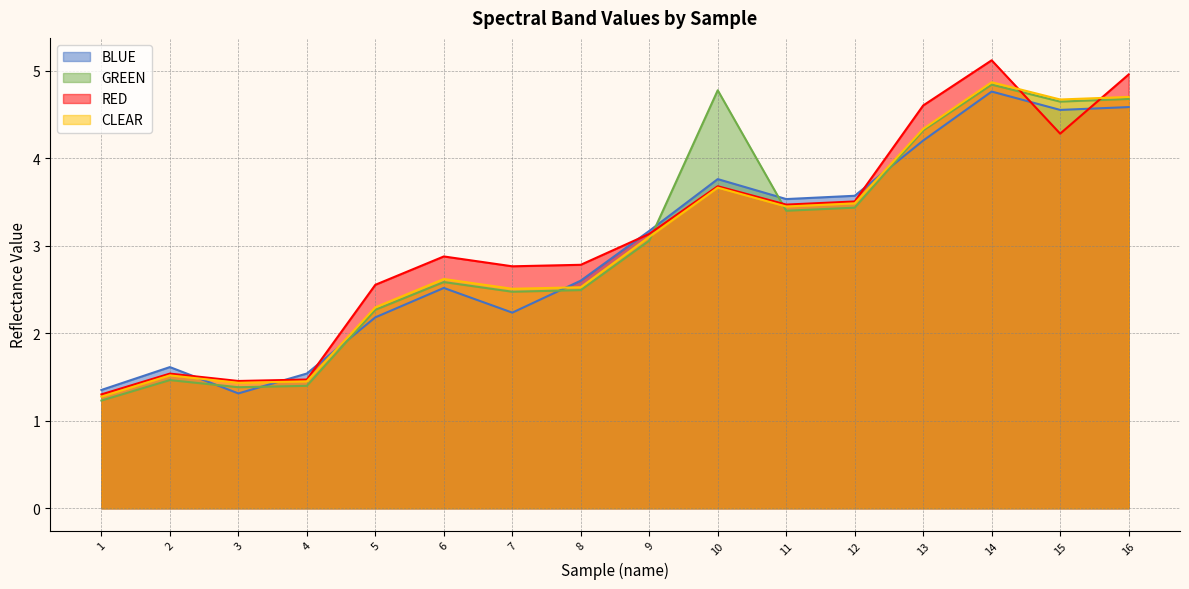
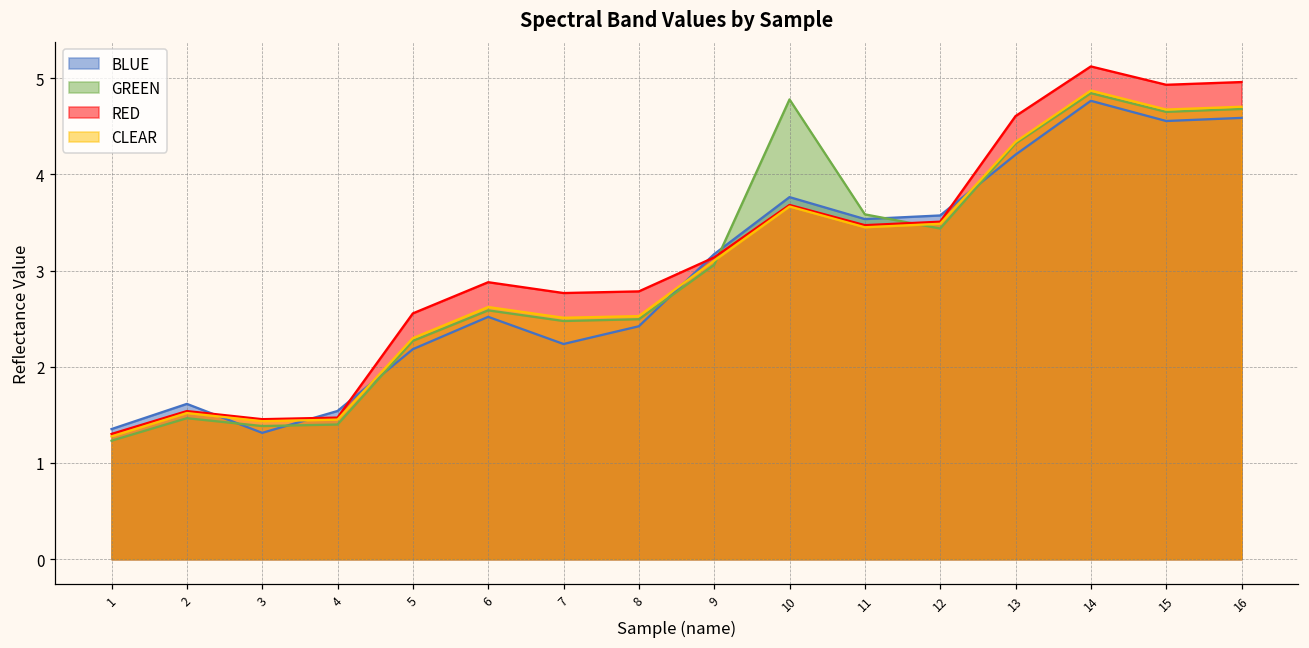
BLUE, 8: 2.6 -> 2.4
GREEN, 11: 3.4 -> 3.6
RED, 15: 4.3 -> 4.9
